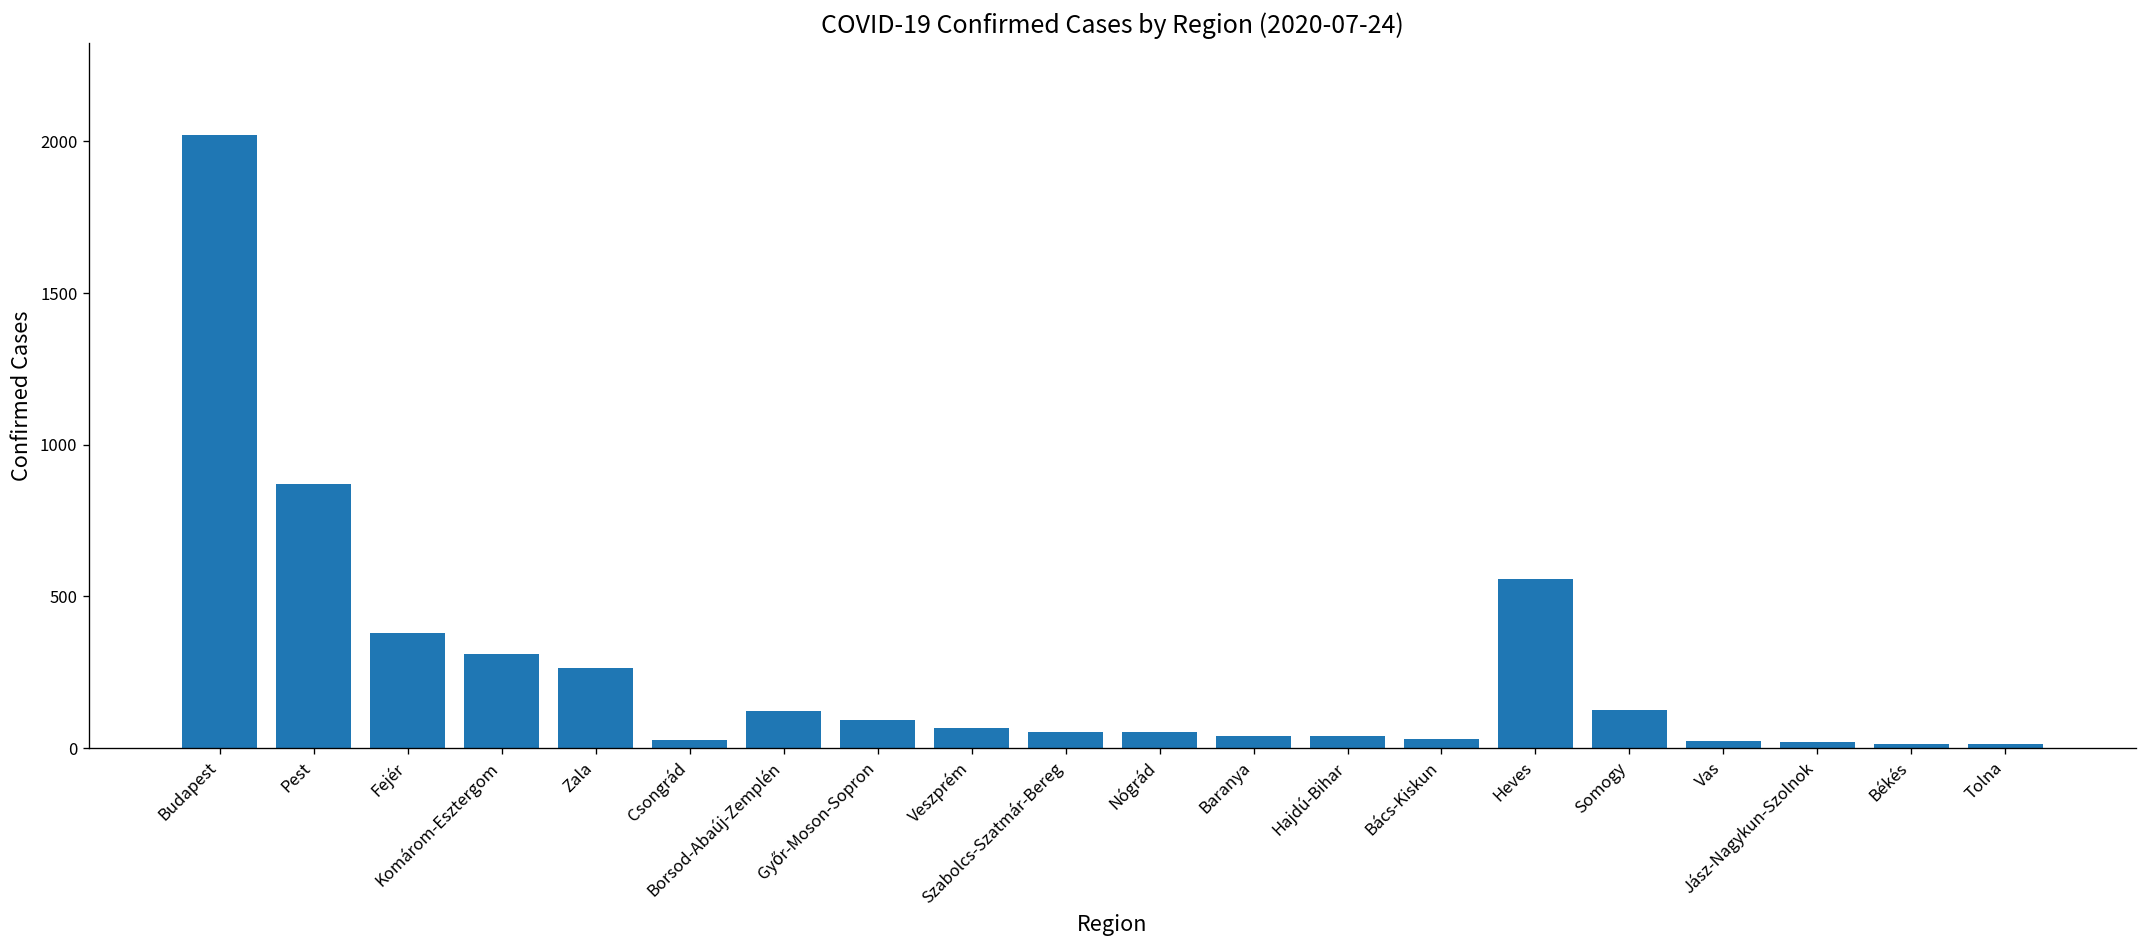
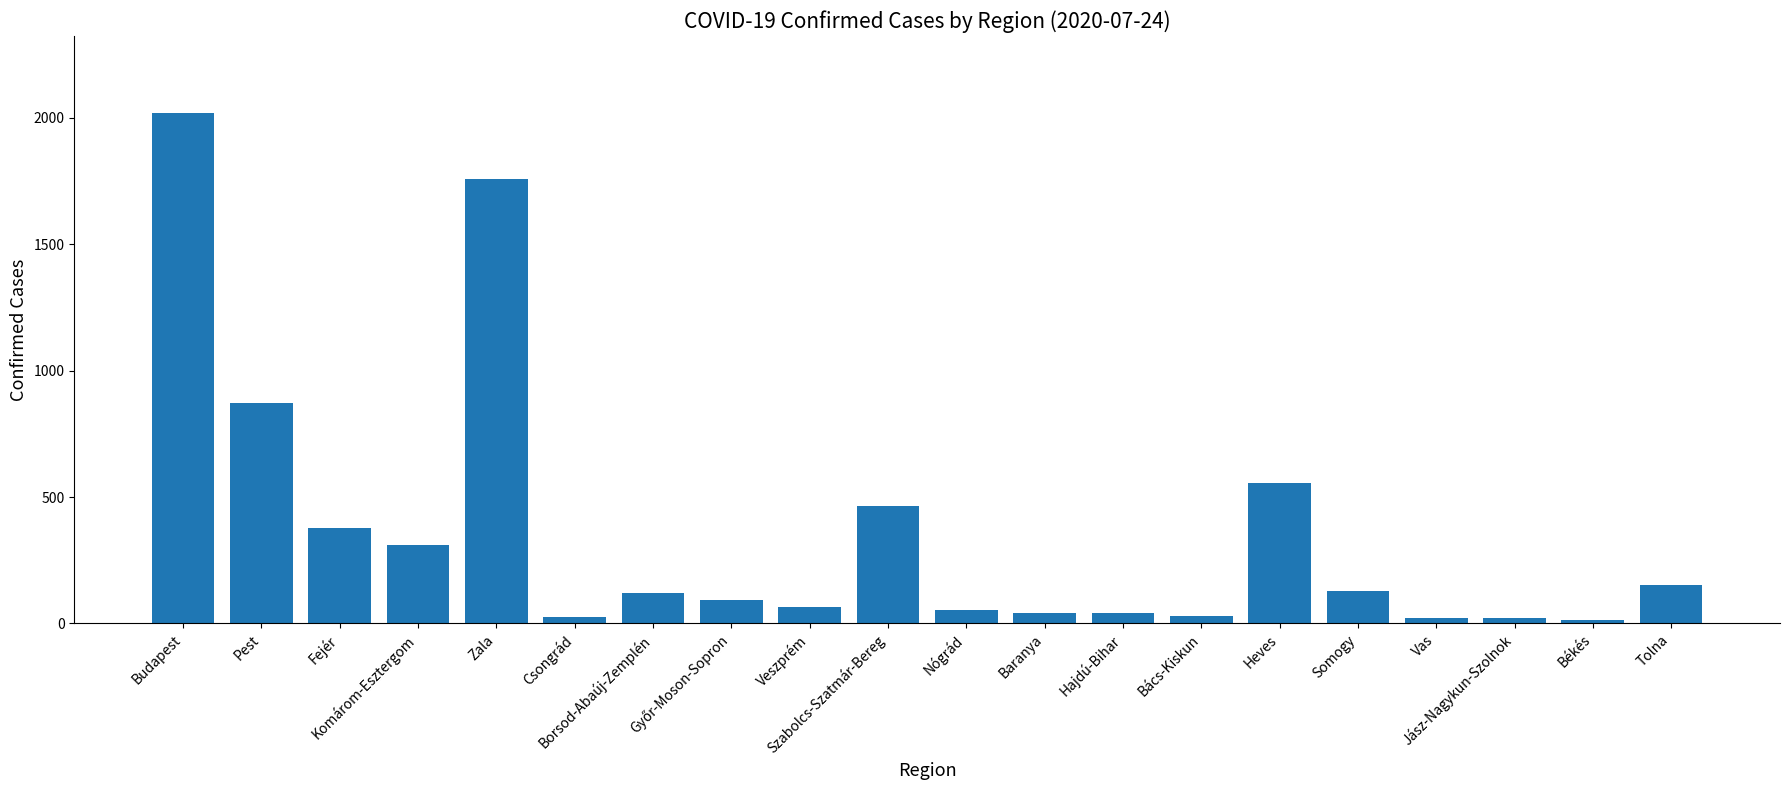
Zala: 260 -> 1760
Szabolcs-Szatmár-Bereg: 50 -> 470
Tolna: 10 -> 150
